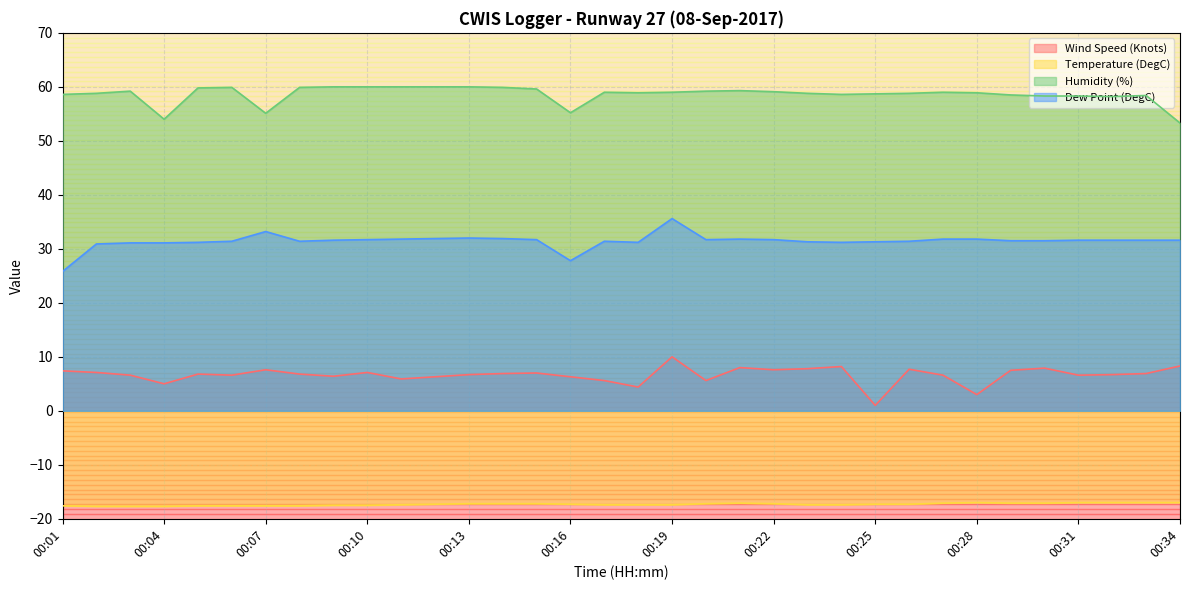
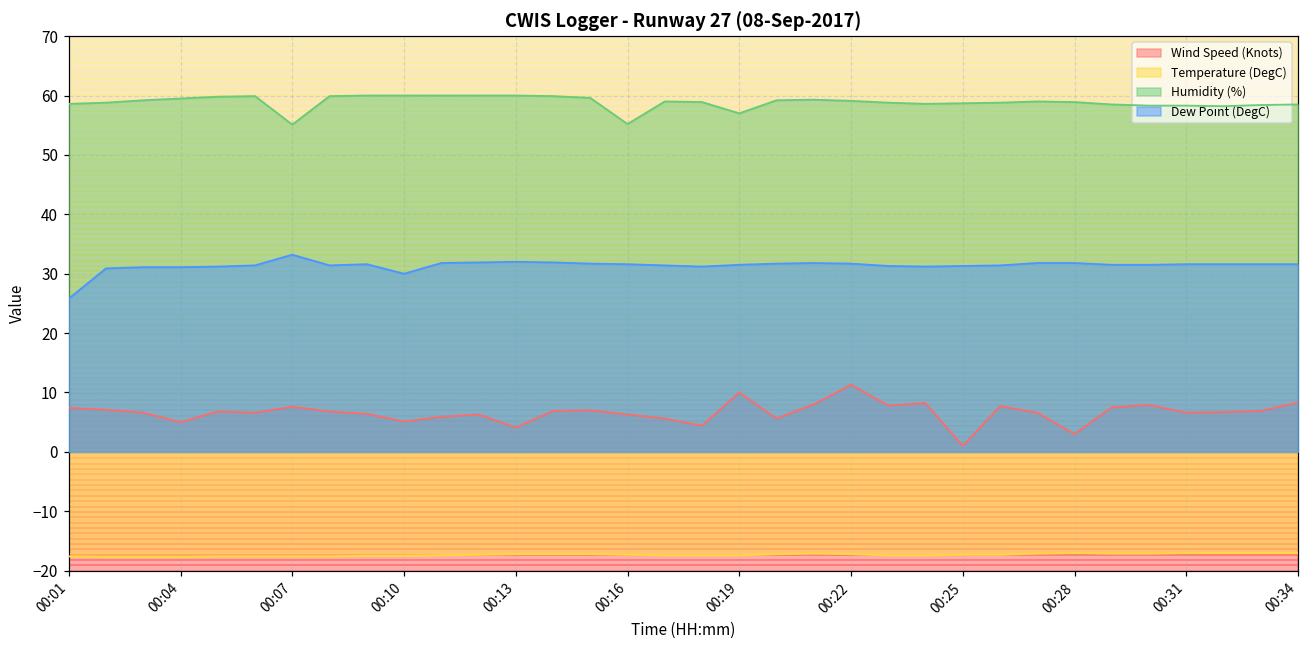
Humidity (%), 00:04: 54 -> 60
Wind Speed (Knots), 00:10: 7 -> 5
Dew Point (DegC), 00:10: 32 -> 30
Wind Speed (Knots), 00:13: 7 -> 4
Dew Point (DegC), 00:16: 28 -> 32
Humidity (%), 00:19: 59 -> 57
Dew Point (DegC), 00:19: 36 -> 32
Wind Speed (Knots), 00:22: 8 -> 11
Humidity (%), 00:34: 53 -> 59
